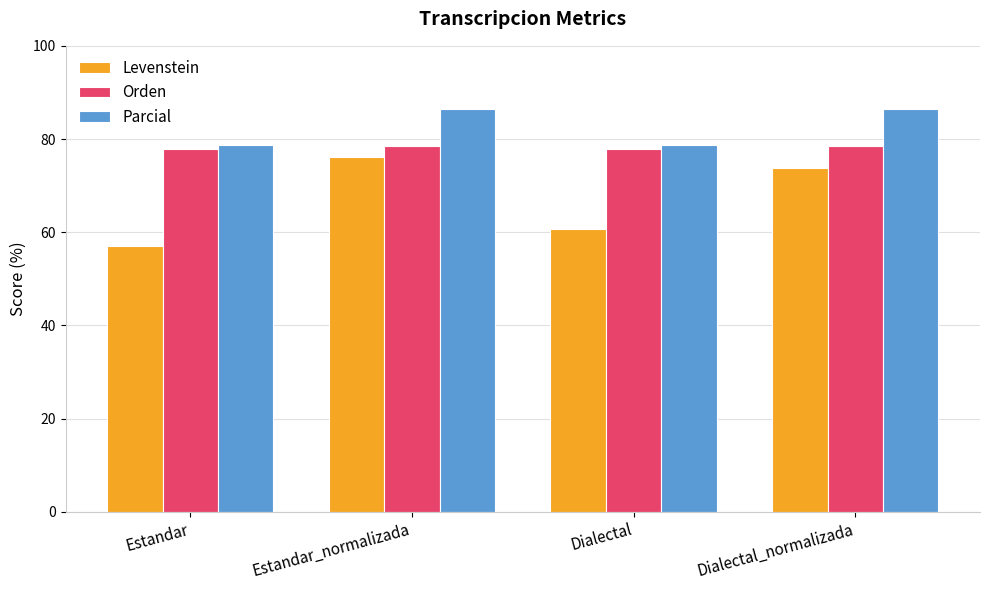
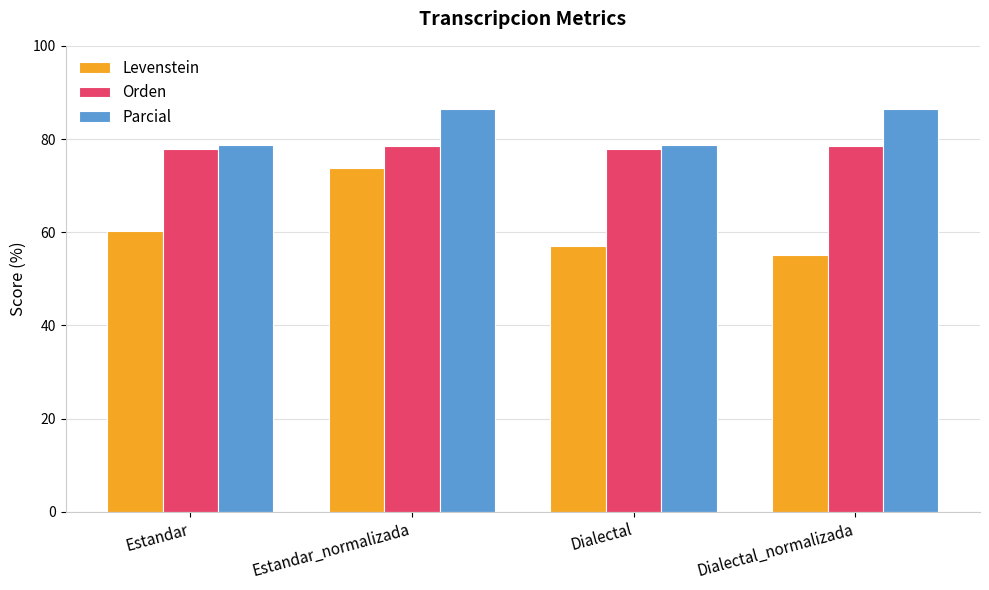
Levenstein, Estandar: 57 -> 60
Levenstein, Estandar_normalizada: 76 -> 74
Levenstein, Dialectal: 61 -> 57
Levenstein, Dialectal_normalizada: 74 -> 55
